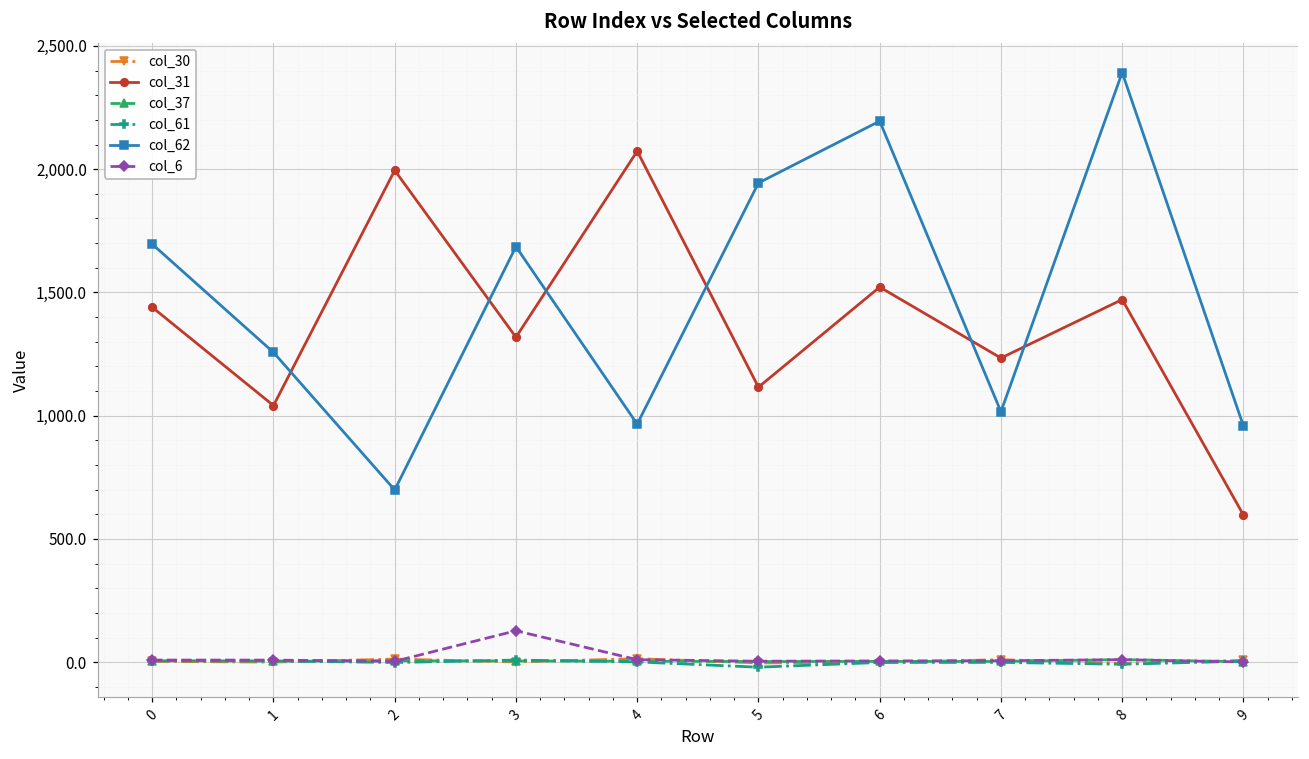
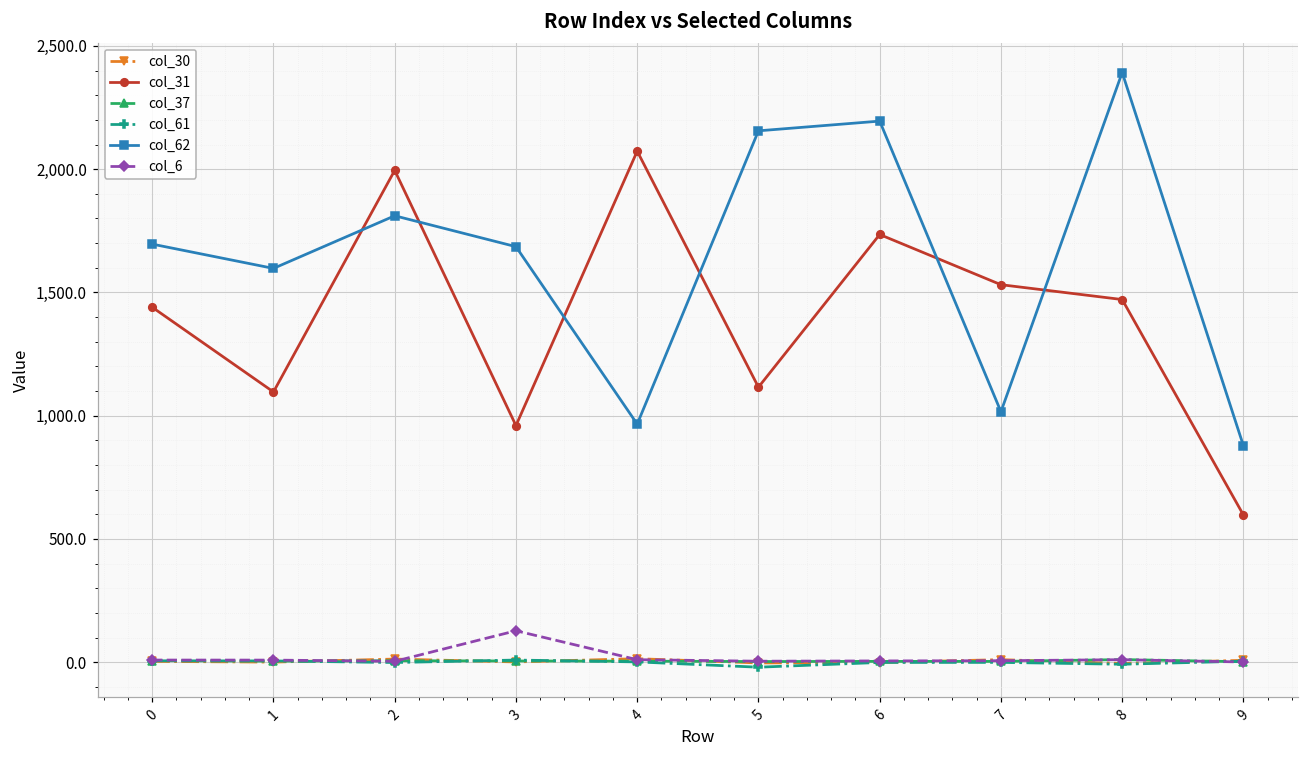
col_31, 1: 1,040 -> 1,100
col_62, 1: 1,260 -> 1,600
col_62, 2: 700 -> 1,810
col_31, 3: 1,320 -> 960
col_62, 5: 1,940 -> 2,160
col_31, 6: 1,520 -> 1,740
col_31, 7: 1,230 -> 1,530
col_62, 9: 960 -> 880
